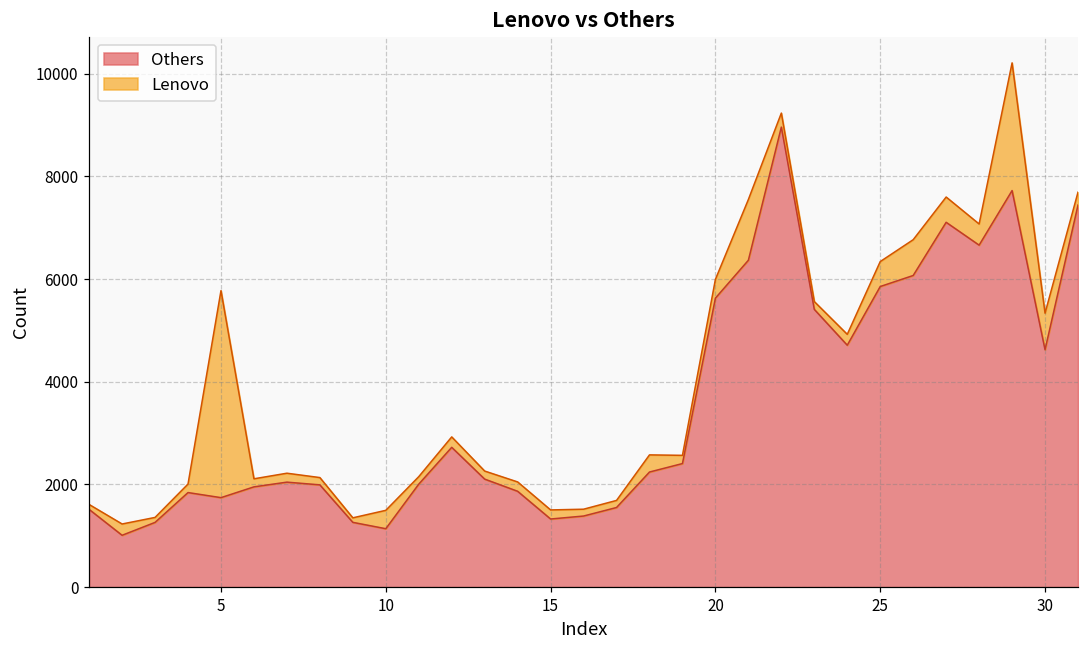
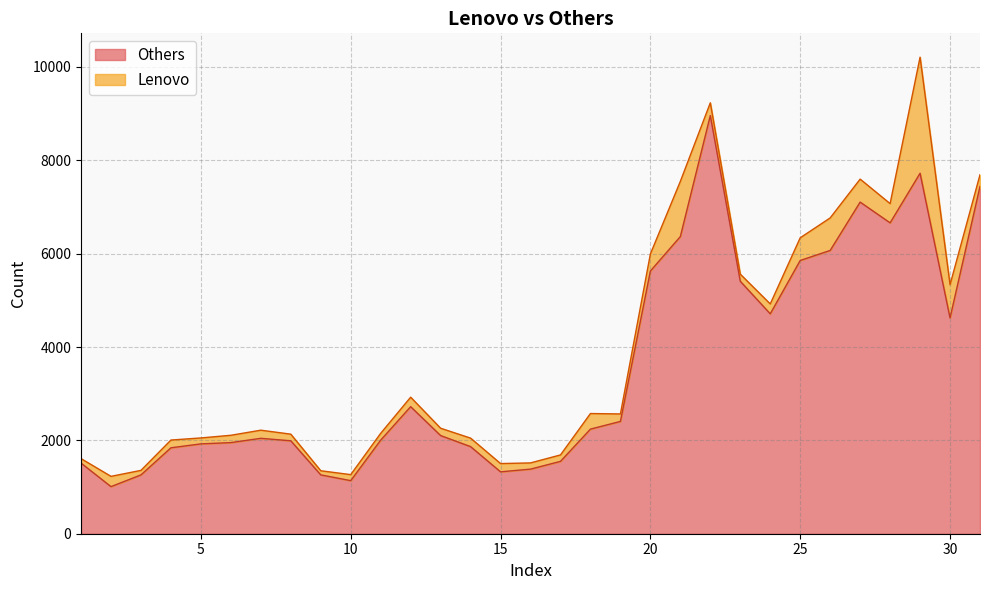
Others, 5: 1700 -> 1900
Lenovo, 5: 4000 -> 100
Lenovo, 10: 400 -> 100
